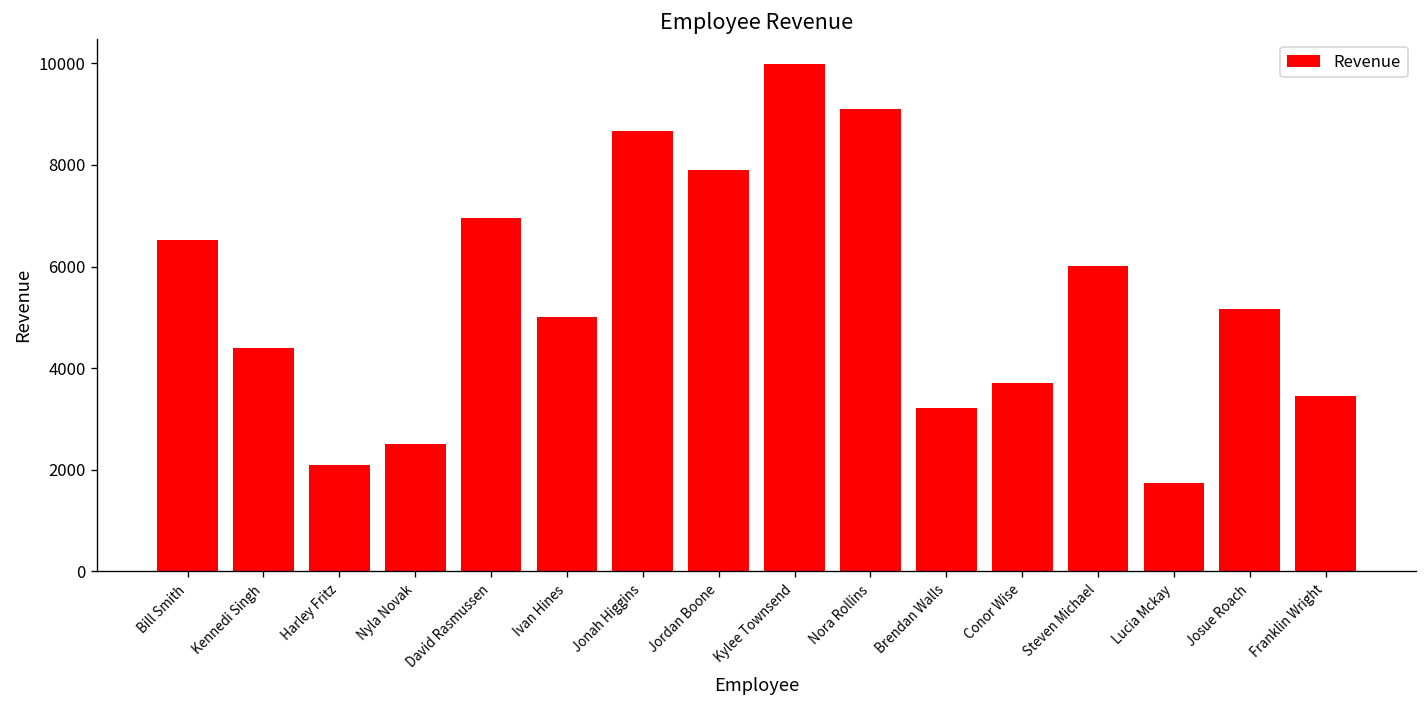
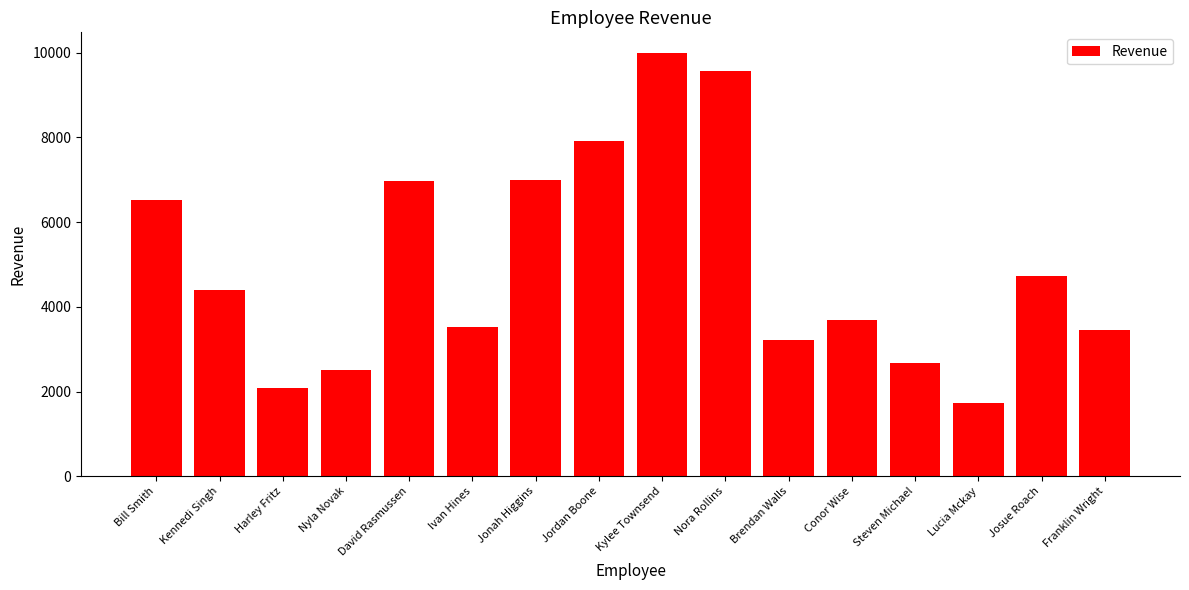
Ivan Hines: 5000 -> 3500
Jonah Higgins: 8700 -> 7000
Nora Rollins: 9100 -> 9600
Steven Michael: 6000 -> 2700
Josue Roach: 5200 -> 4700
